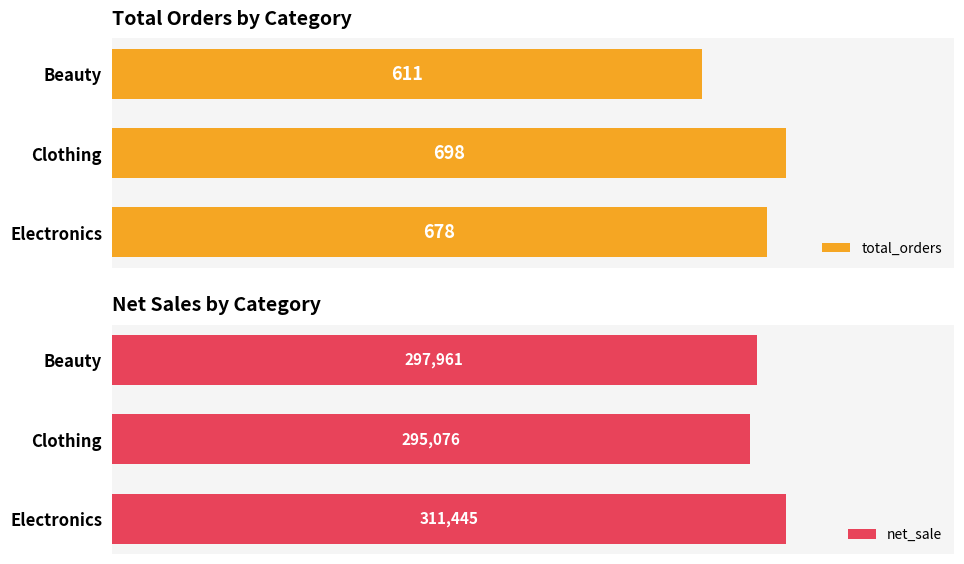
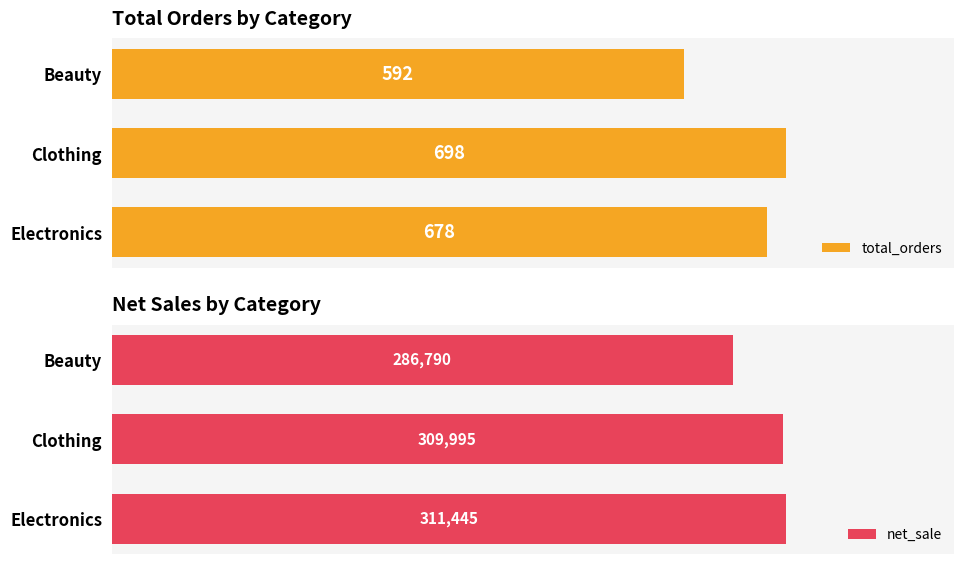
Total Orders by Category, Beauty: 611 -> 592
Net Sales by Category, Beauty: 297,961 -> 286,790
Net Sales by Category, Clothing: 295,076 -> 309,995
